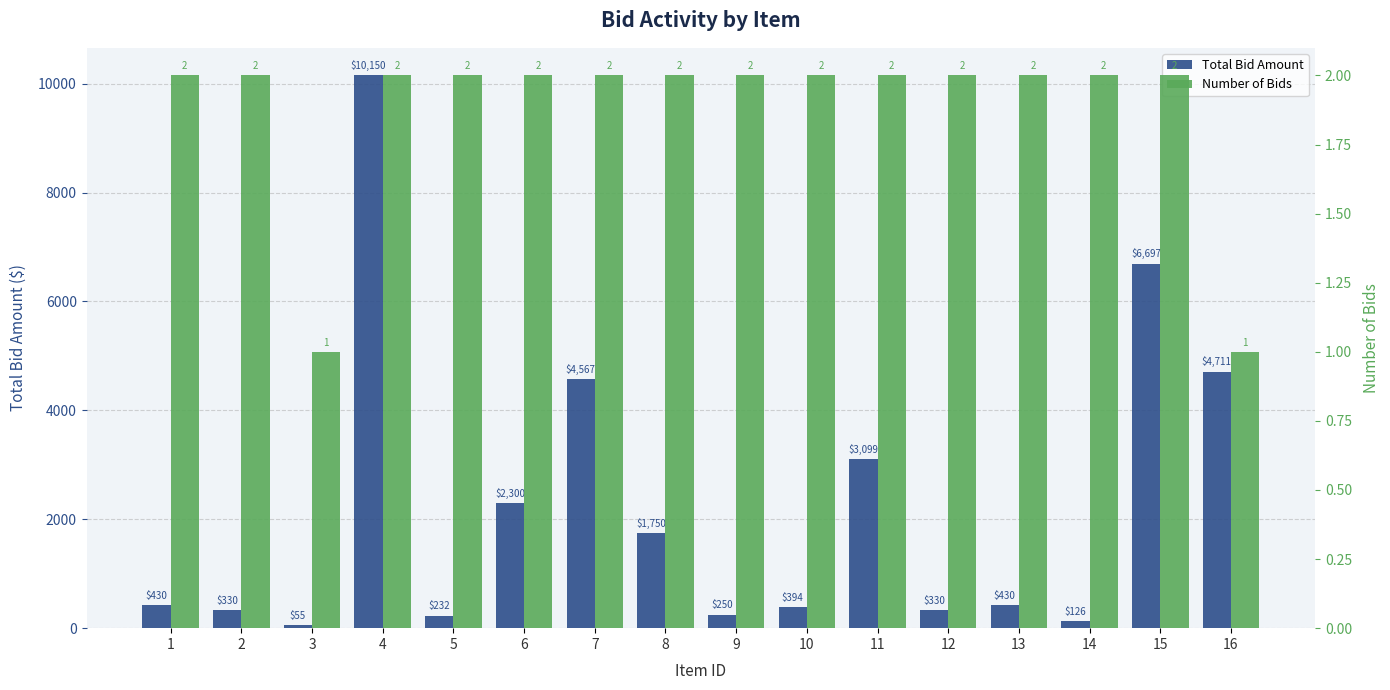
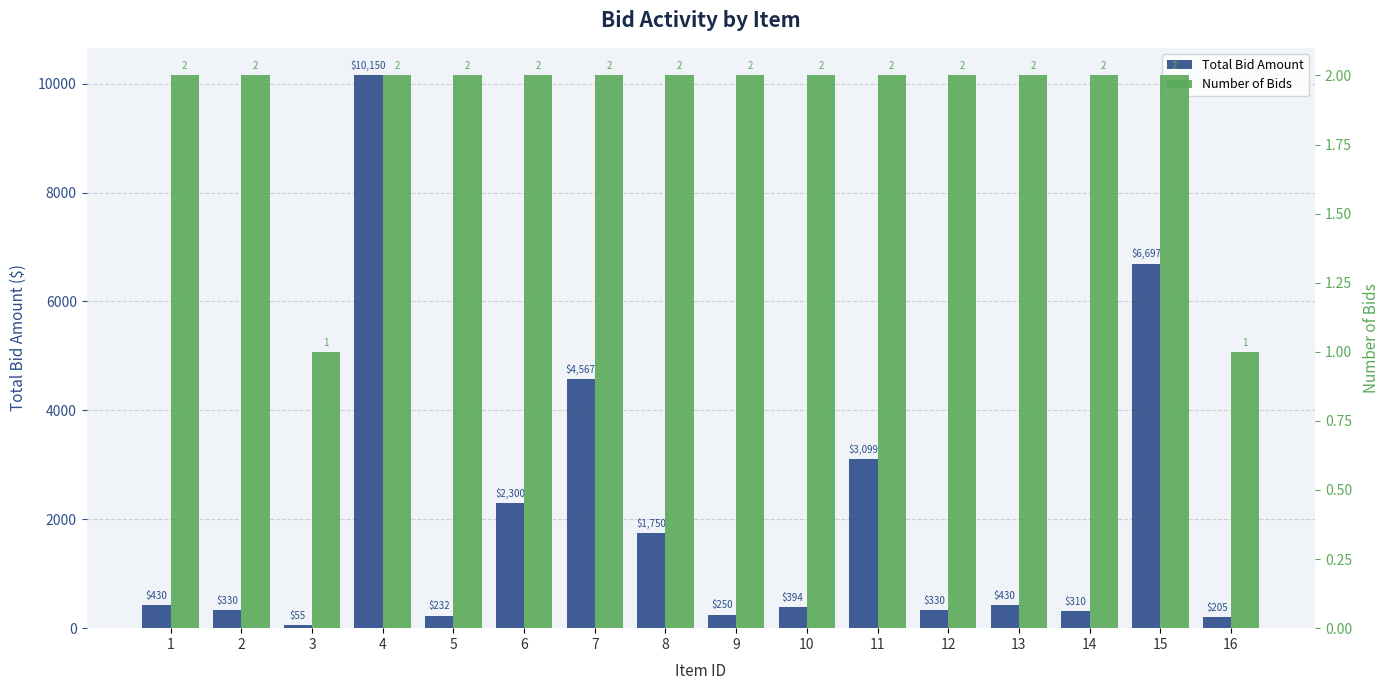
Total Bid Amount, 14: $126 -> $310
Total Bid Amount, 16: $4,711 -> $205
